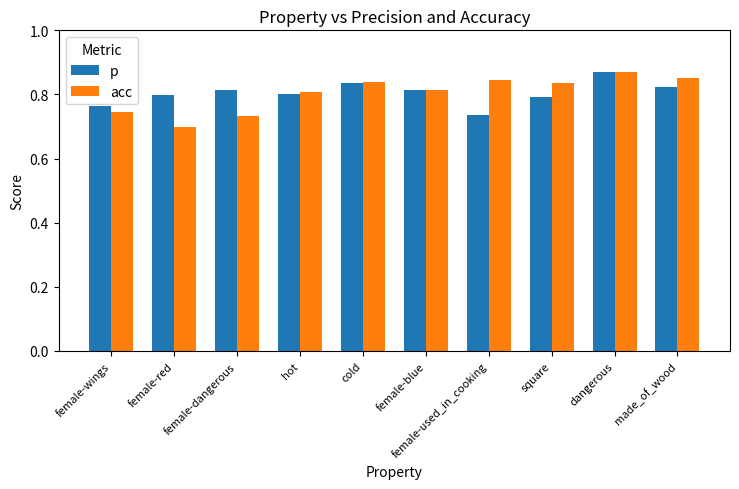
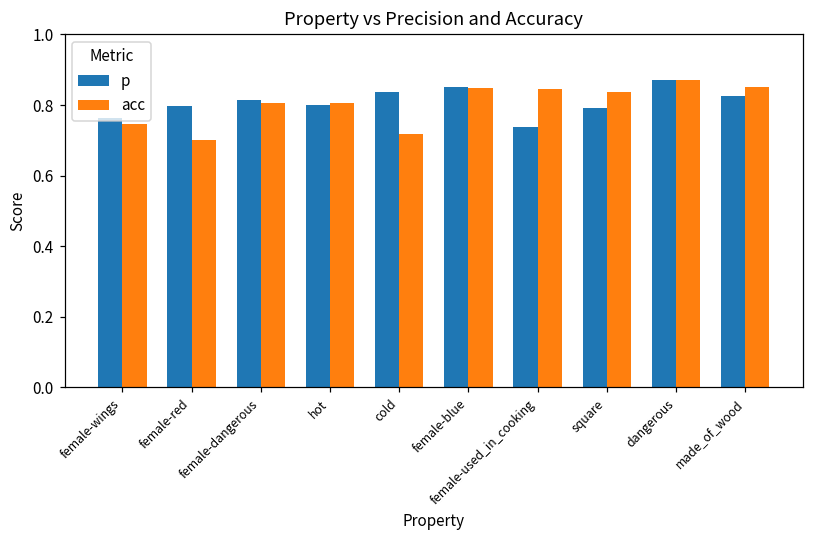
acc, female-dangerous: 0.73 -> 0.80
acc, cold: 0.84 -> 0.72
p, female-blue: 0.81 -> 0.85
acc, female-blue: 0.82 -> 0.85
